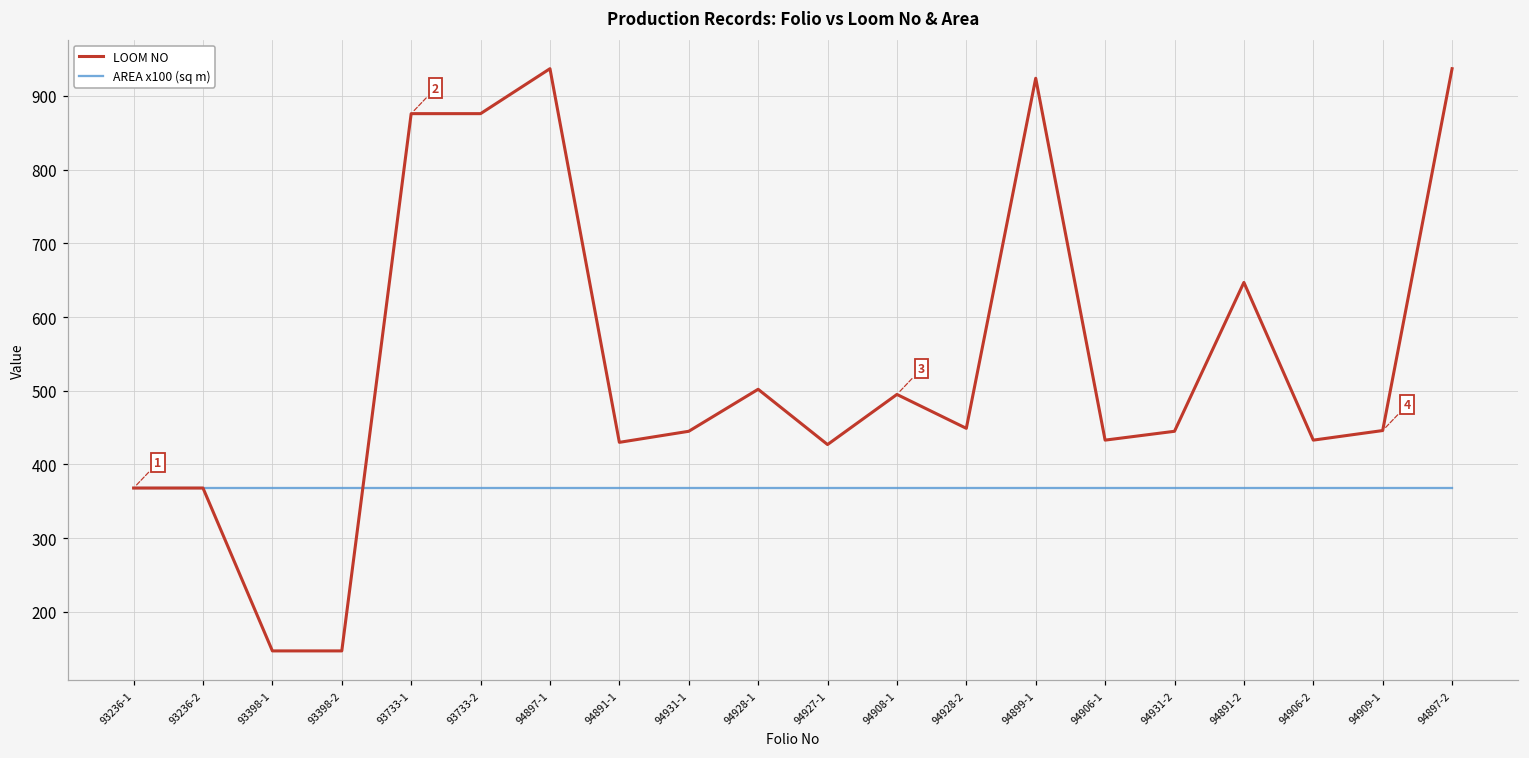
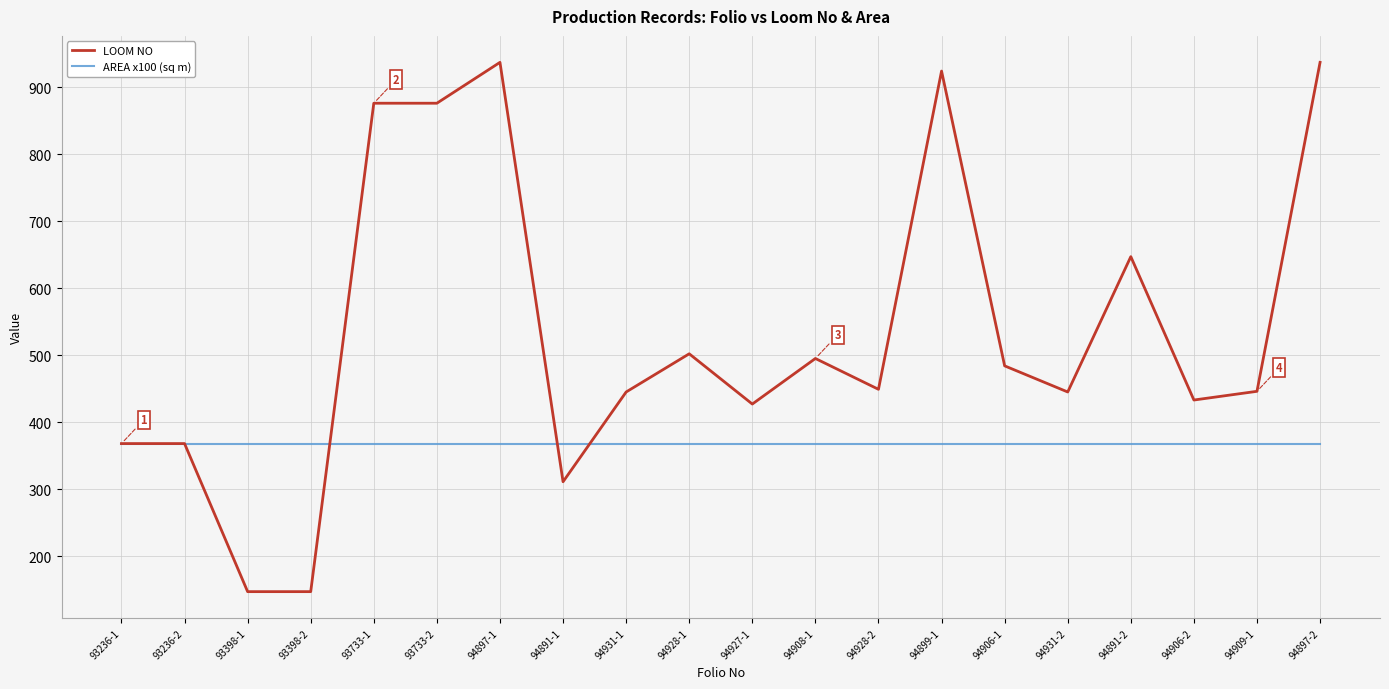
LOOM NO, 94891-1: 430 -> 310
LOOM NO, 94906-1: 430 -> 480
